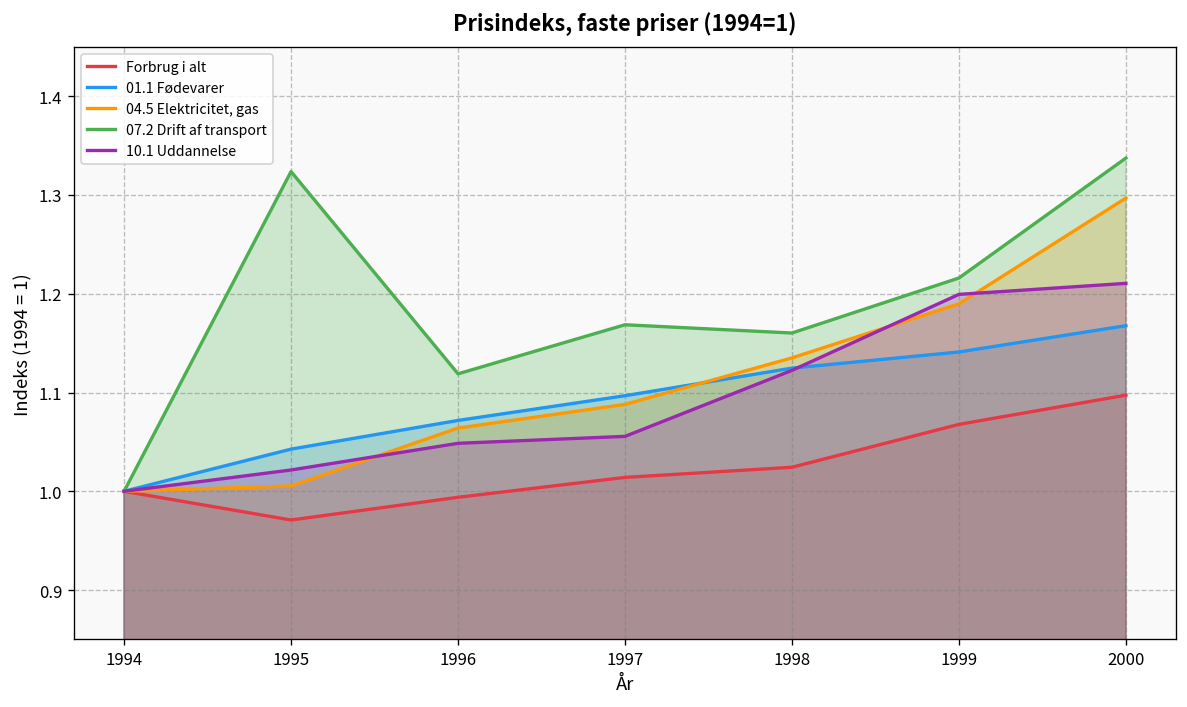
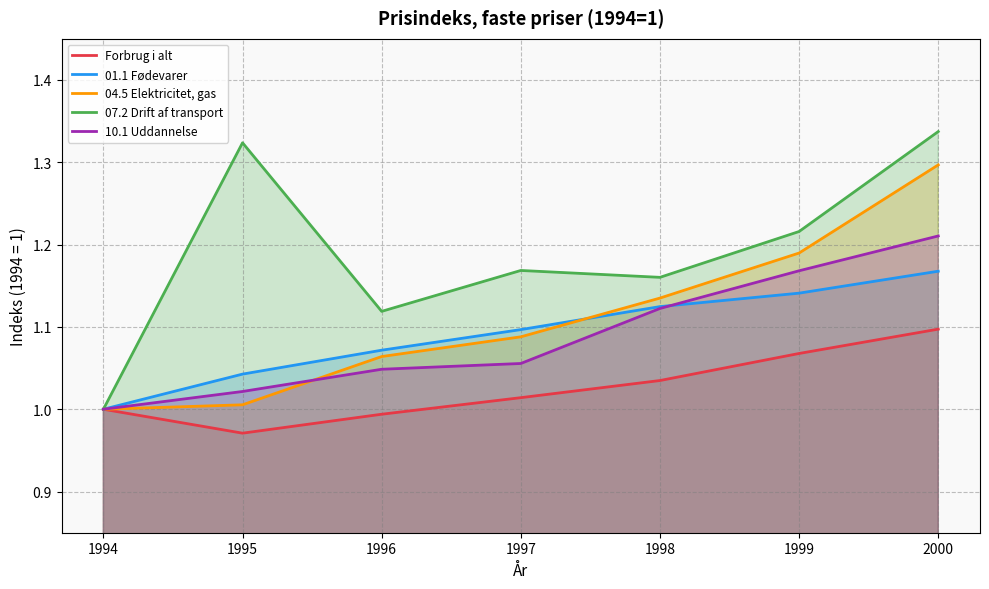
Forbrug i alt, 1998: 1.02 -> 1.03
10.1 Uddannelse, 1999: 1.20 -> 1.17
